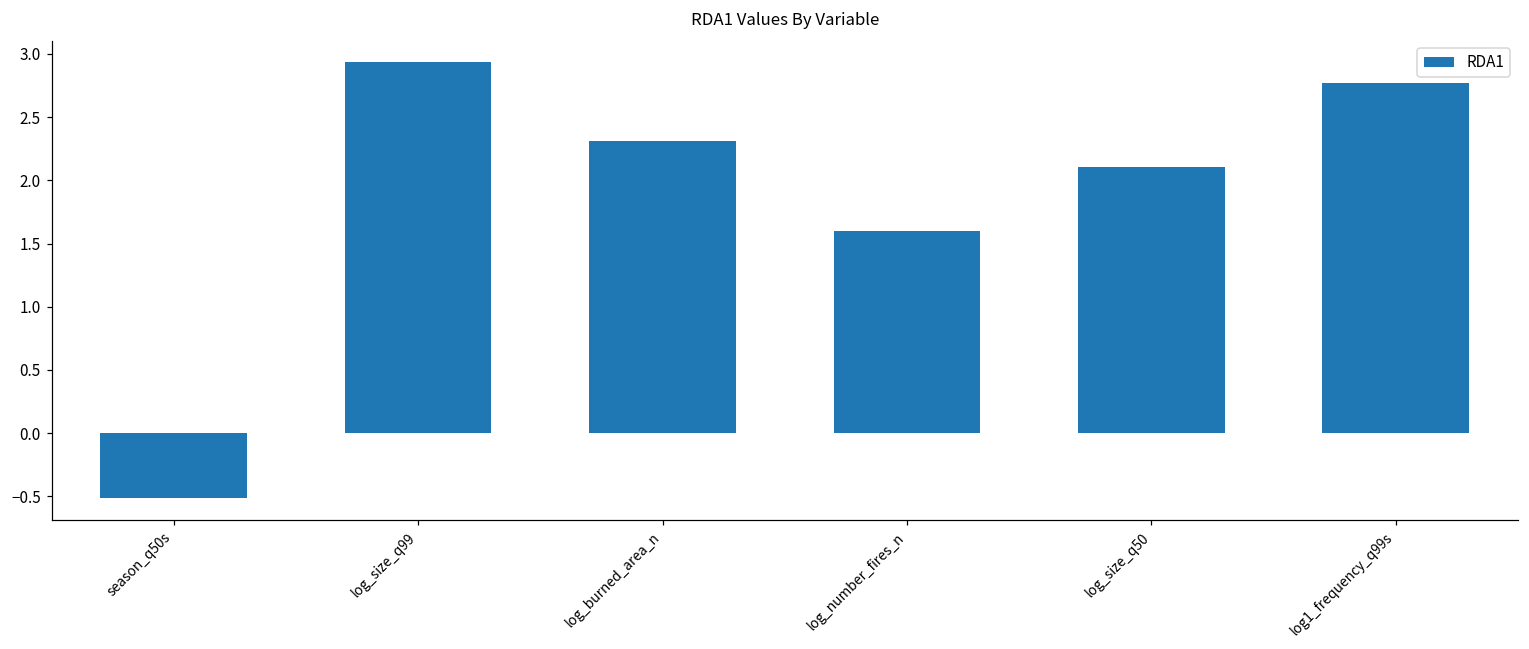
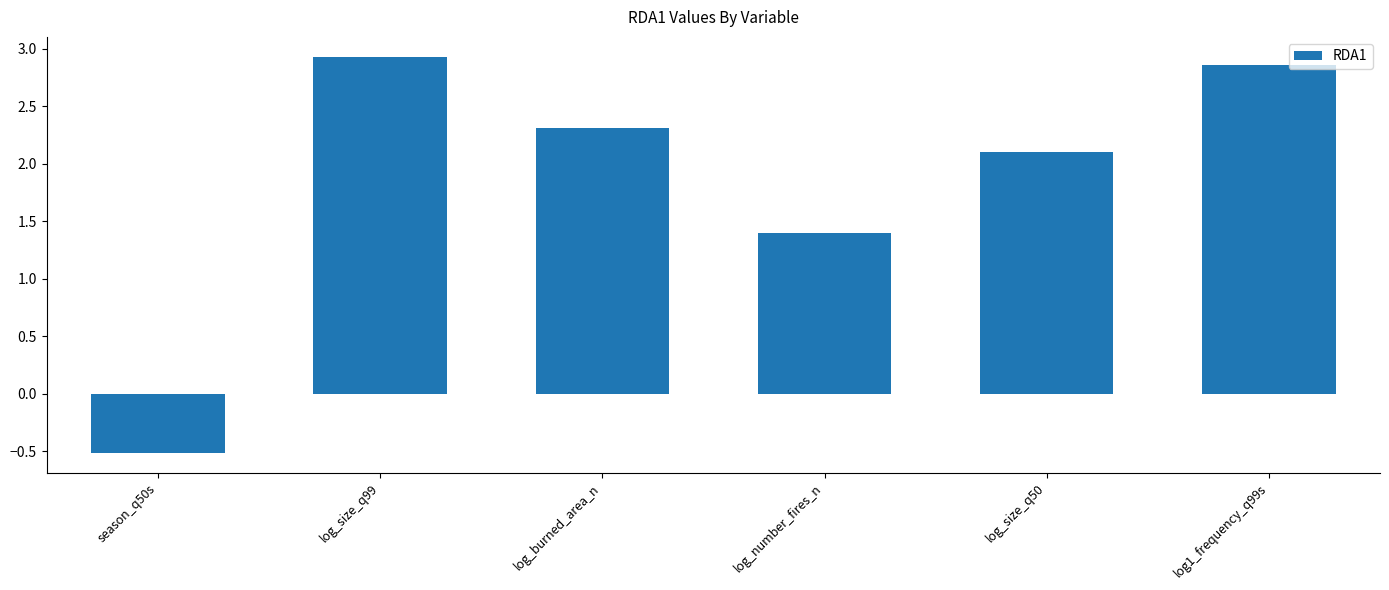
log_number_fires_n: 1.60 -> 1.40
log1_frequency_q99s: 2.77 -> 2.86
